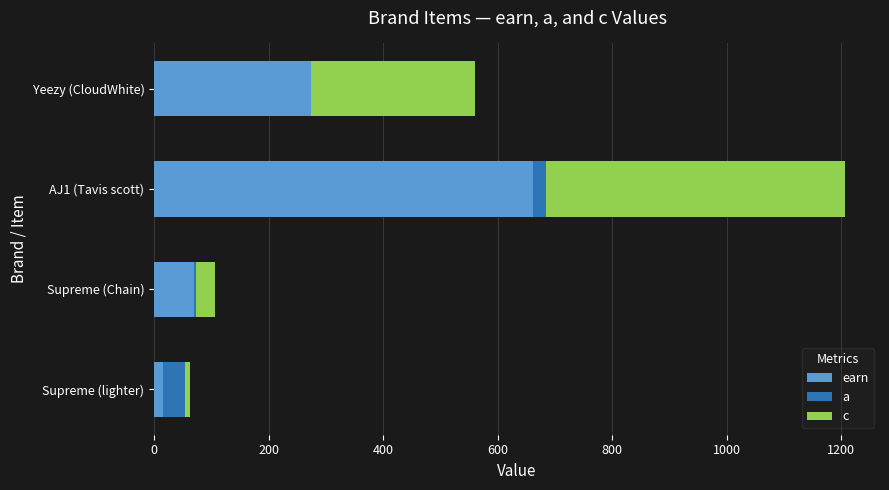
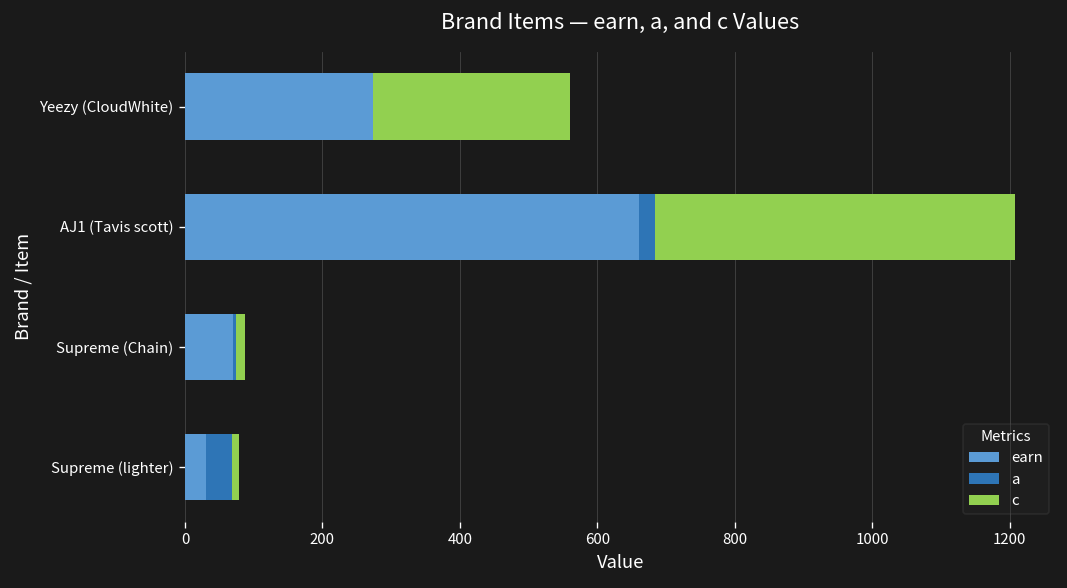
c, Supreme (Chain): 30 -> 10
earn, Supreme (lighter): 20 -> 30
